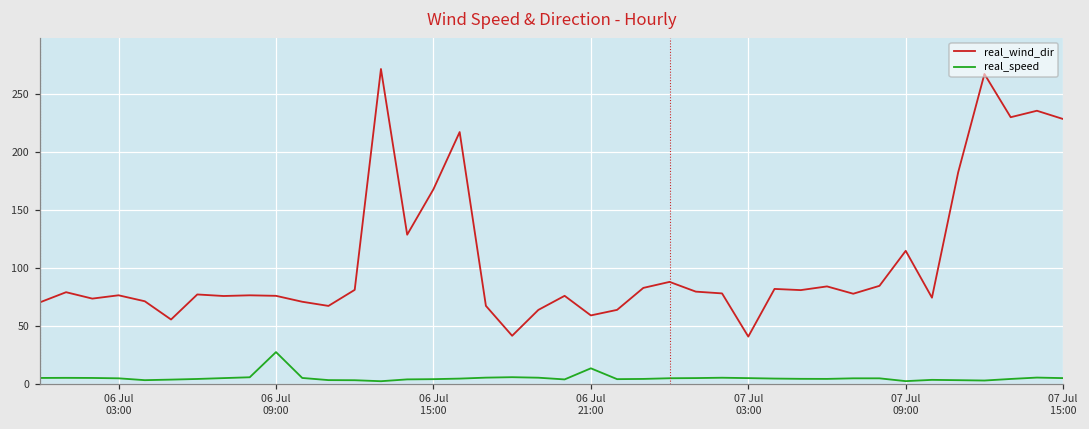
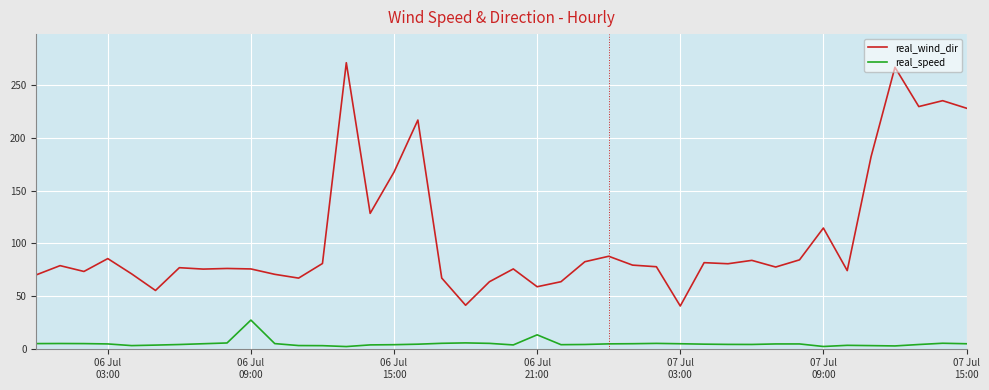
real_wind_dir, 06 Jul 03:00: 76 -> 86
